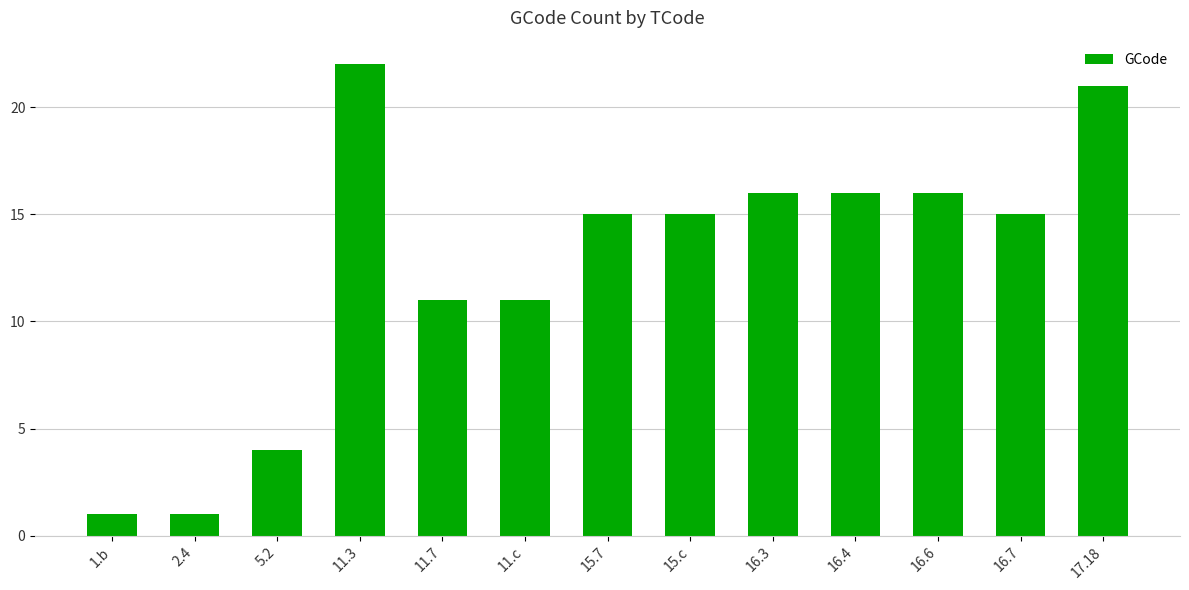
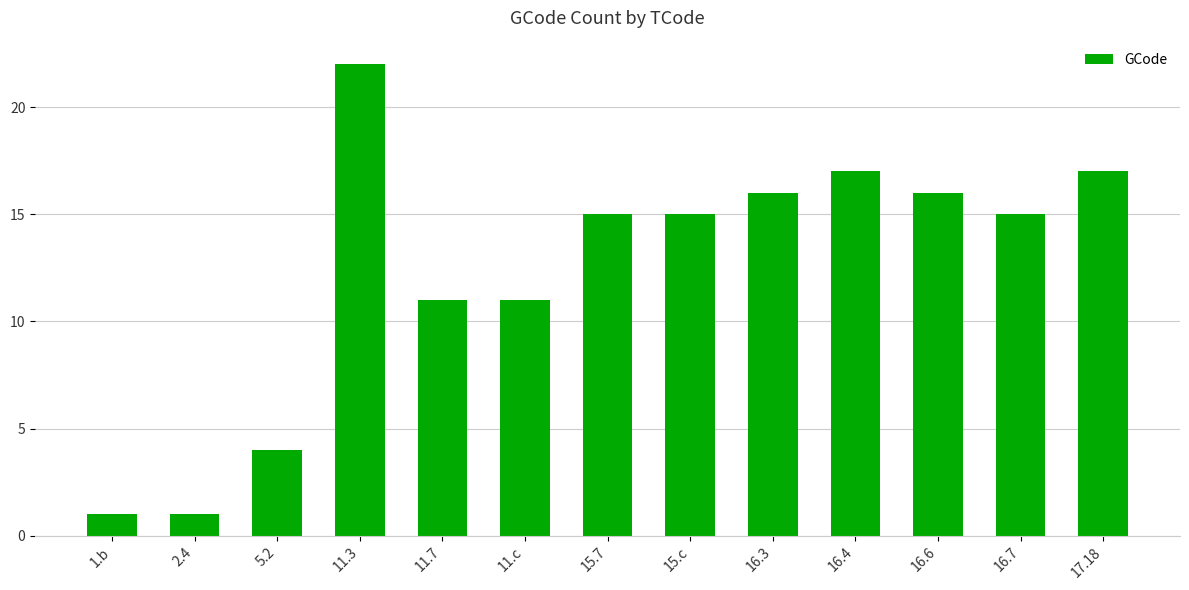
16.4: 16 -> 17
17.18: 21 -> 17
